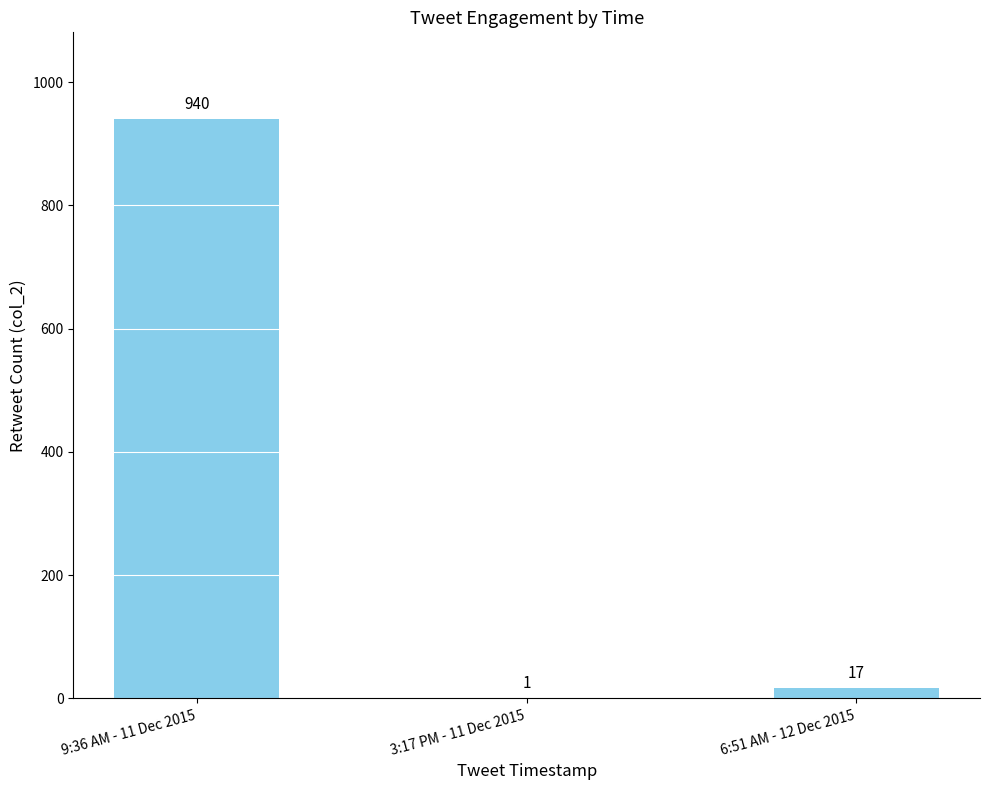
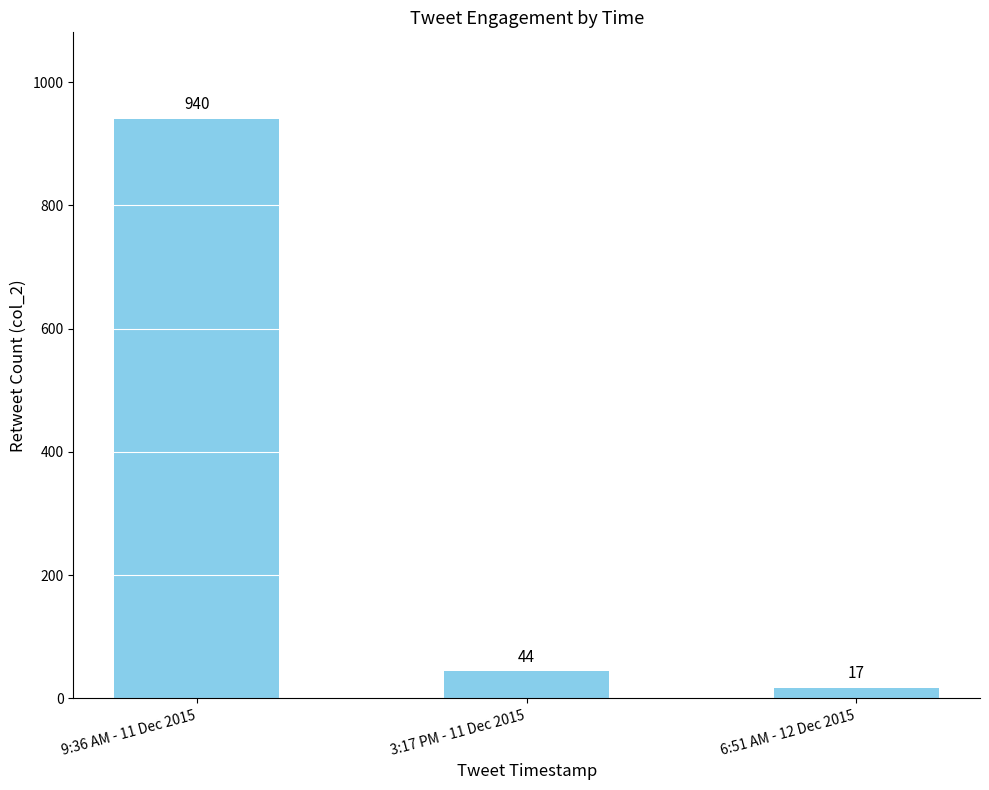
3:17 PM - 11 Dec 2015: 1 -> 44
